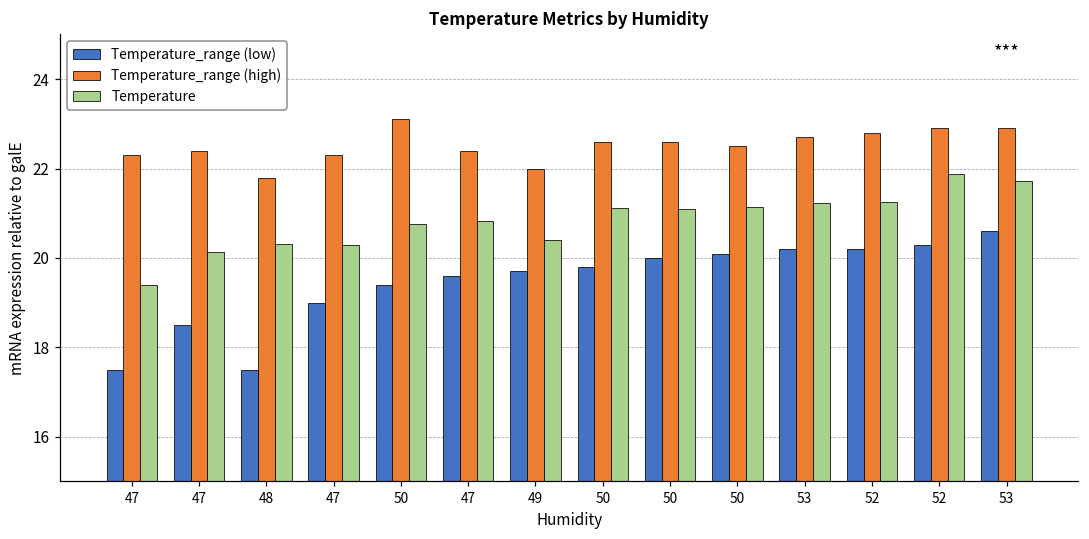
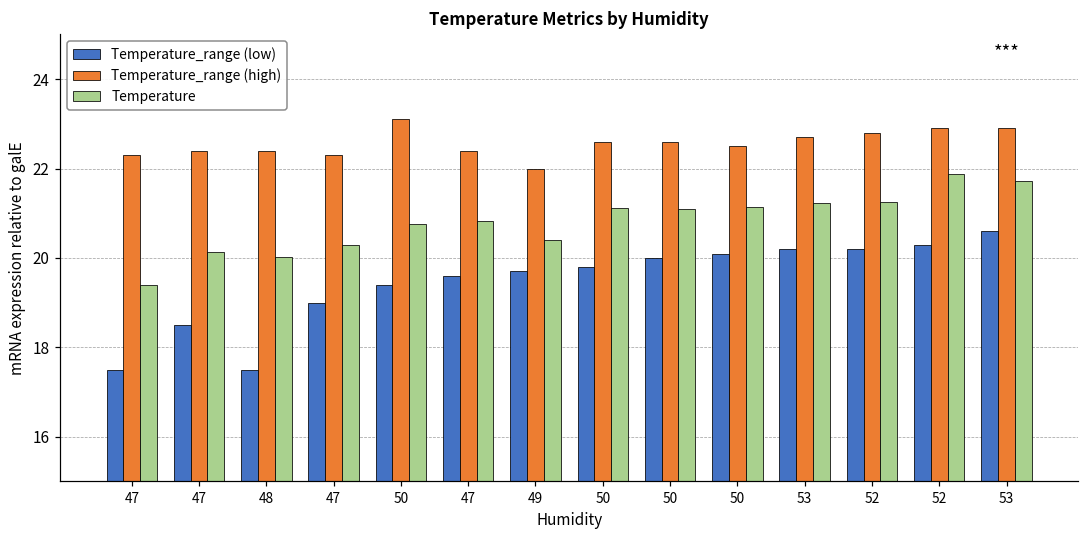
Temperature_range (high), 48: 21.8 -> 22.4
Temperature, 48: 20.3 -> 20.0
